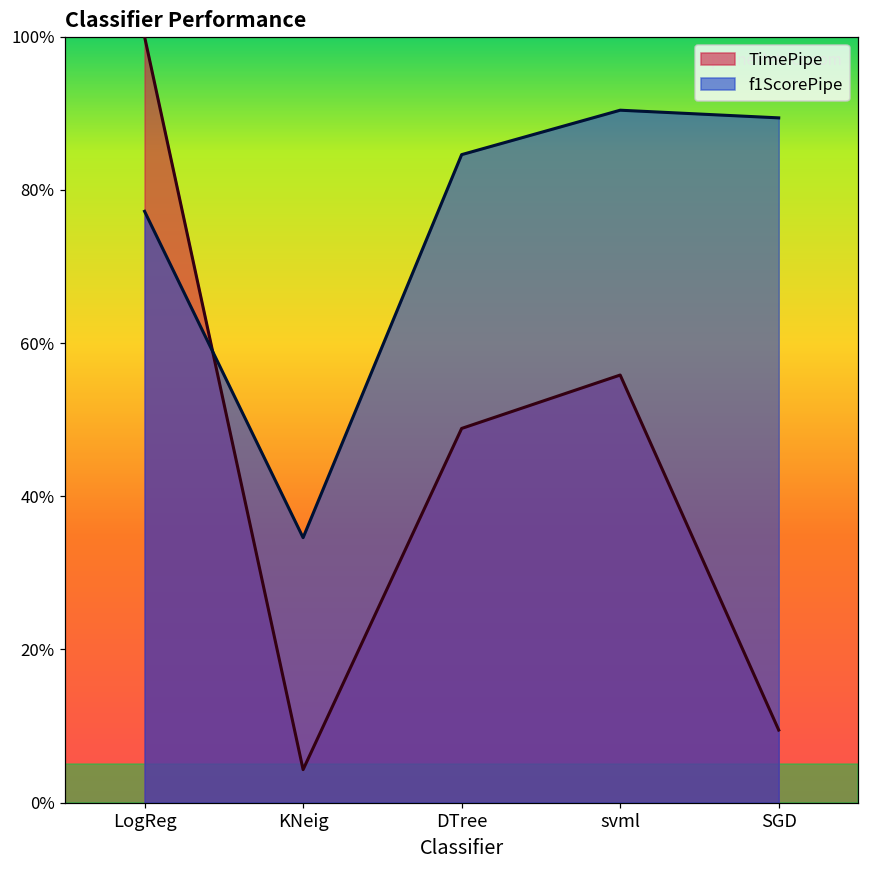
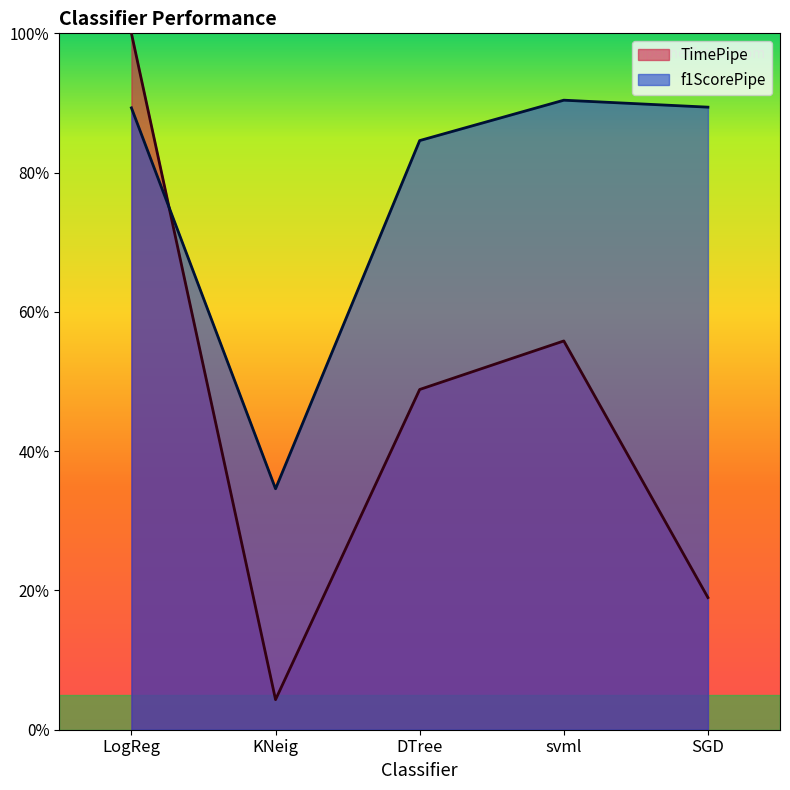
f1ScorePipe, LogReg: 77% -> 89%
TimePipe, SGD: 9% -> 19%
